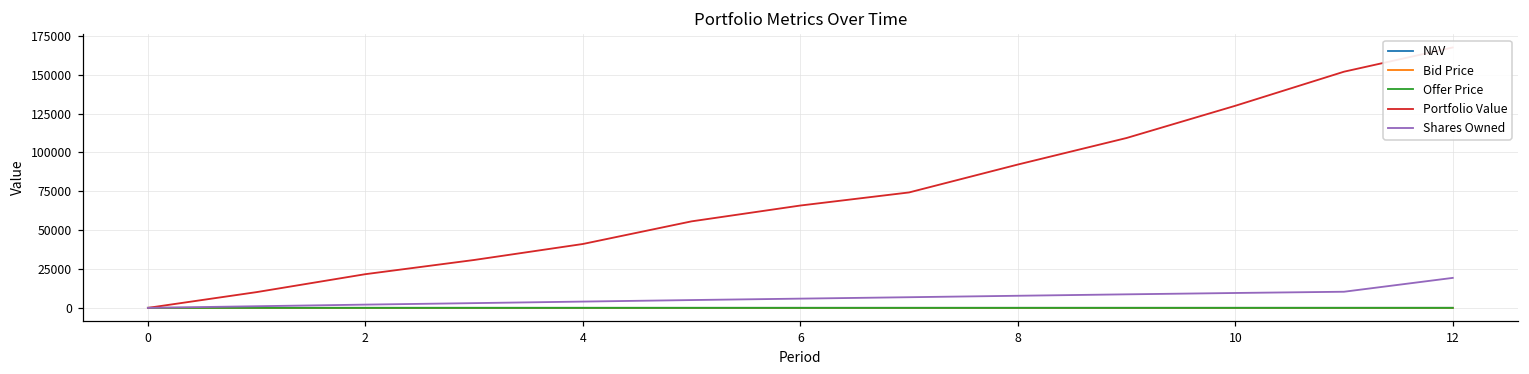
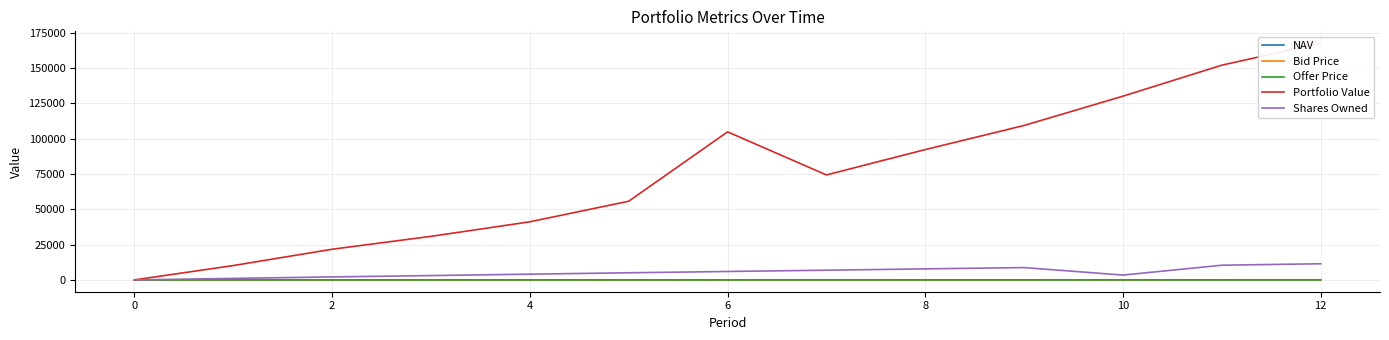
Portfolio Value, 6: 66000 -> 105000
Shares Owned, 10: 10000 -> 3000
Shares Owned, 12: 19000 -> 11000
